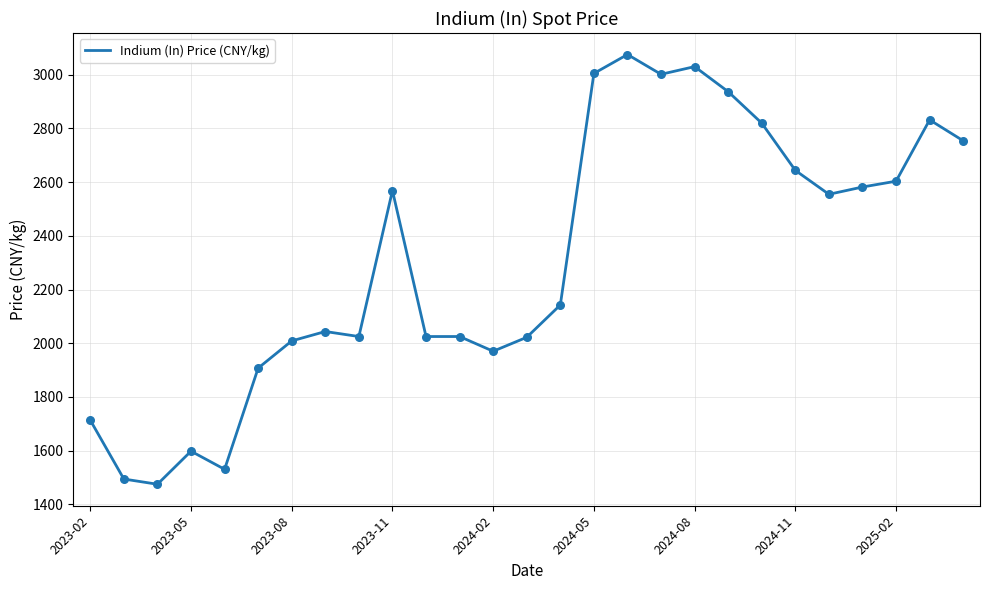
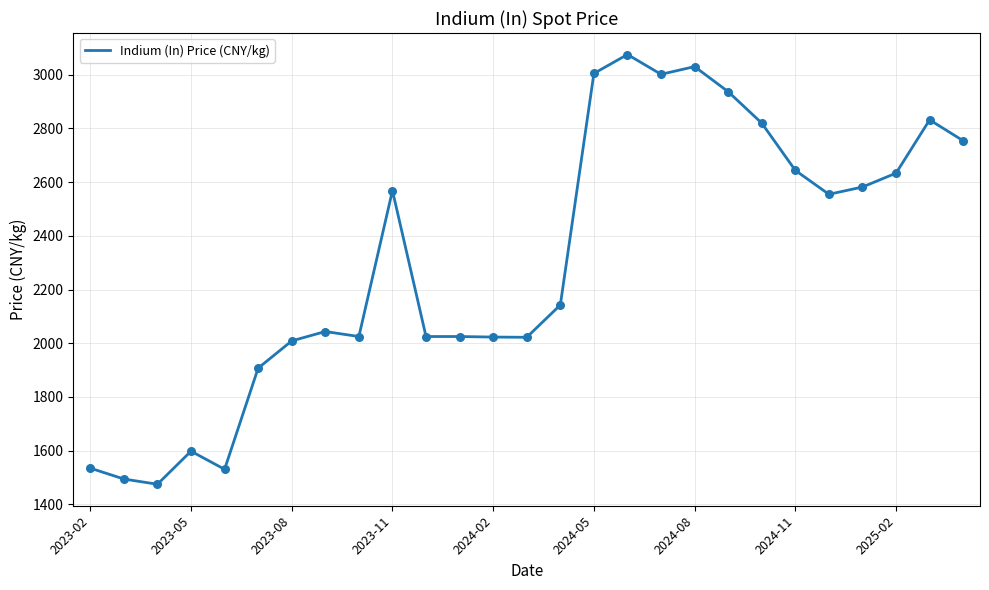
2023-02: 1710 -> 1540
2024-02: 1970 -> 2020
2025-02: 2600 -> 2630
